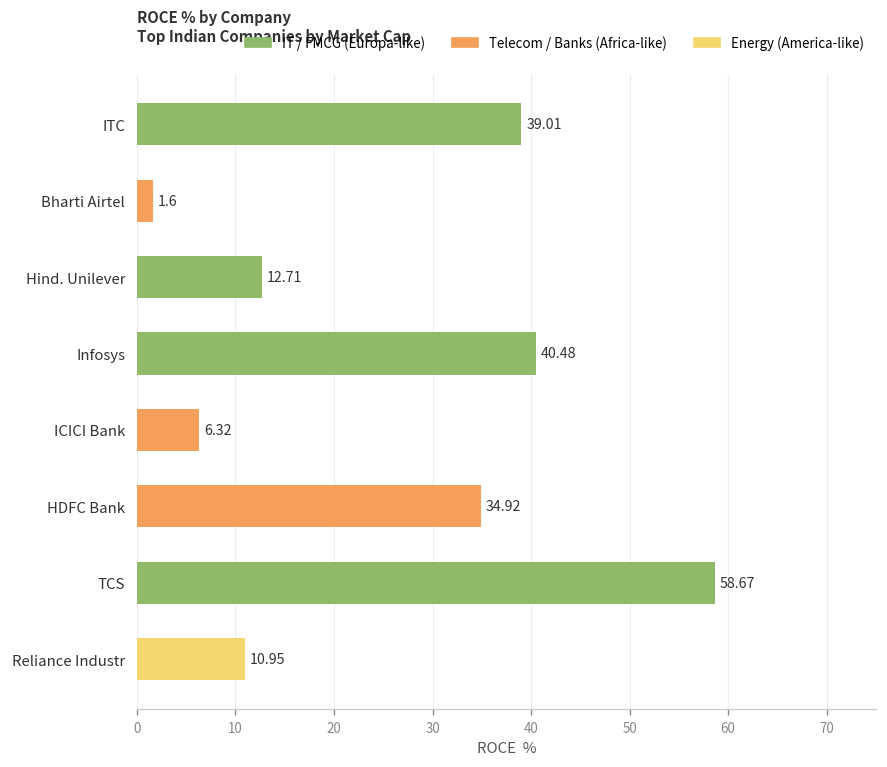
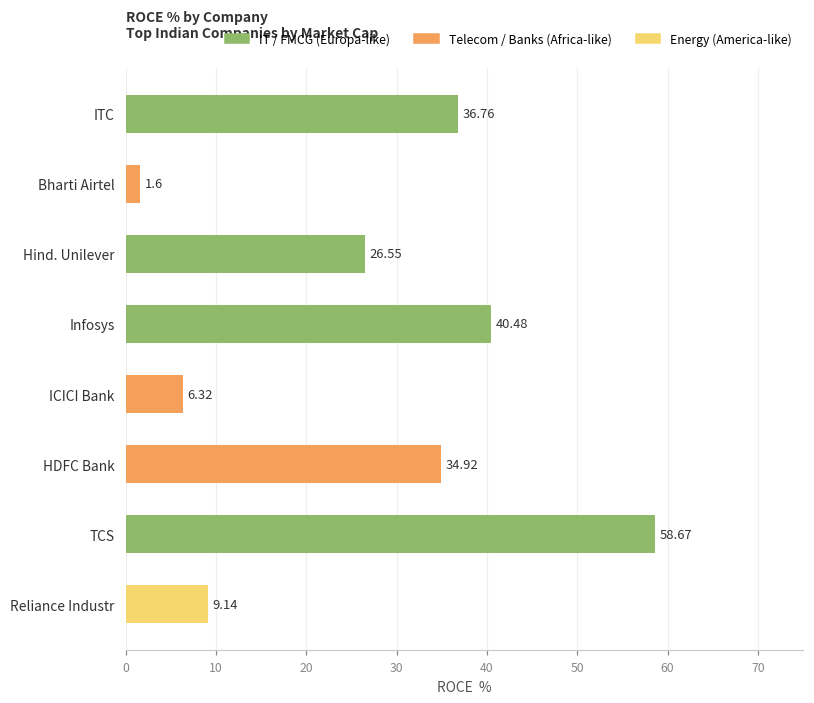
ITC: 39.01 -> 36.76
Hind. Unilever: 12.71 -> 26.55
Reliance Industr: 10.95 -> 9.14
